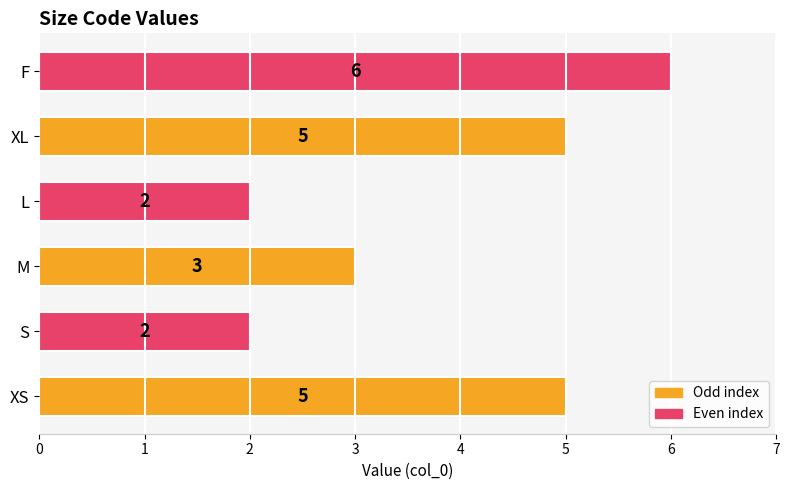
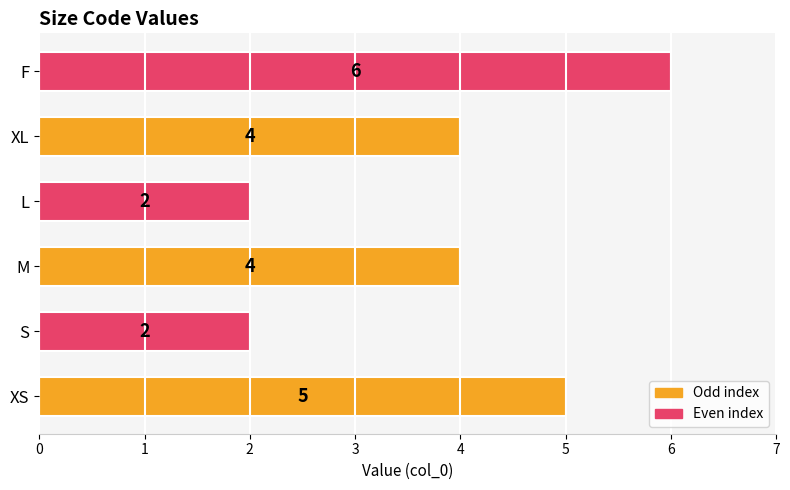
XL: 5 -> 4
M: 3 -> 4
